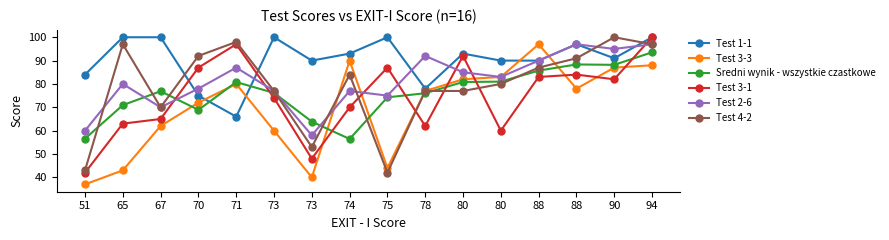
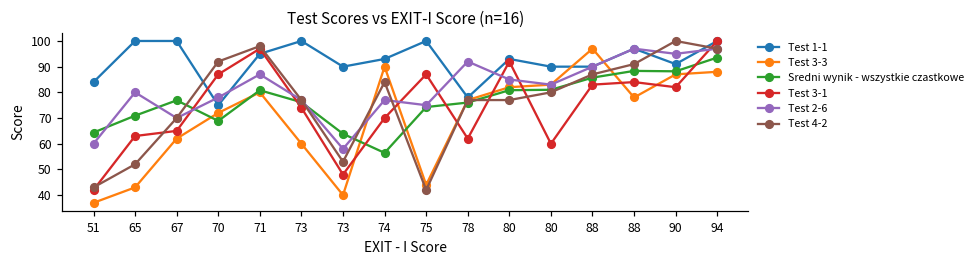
Sredni wynik - wszystkie czastkowe, 51: 57 -> 64
Test 4-2, 65: 97 -> 52
Test 1-1, 71: 66 -> 95
